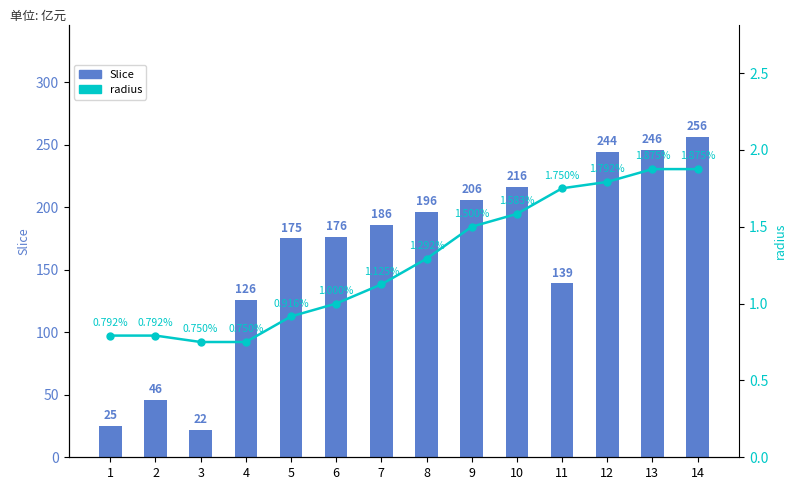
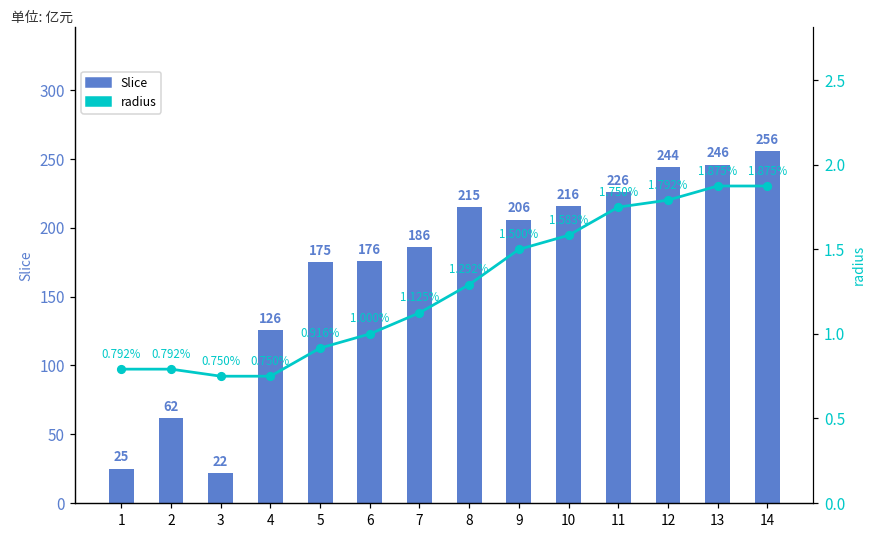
Slice, 2: 46 -> 62
Slice, 8: 196 -> 215
Slice, 11: 139 -> 226
